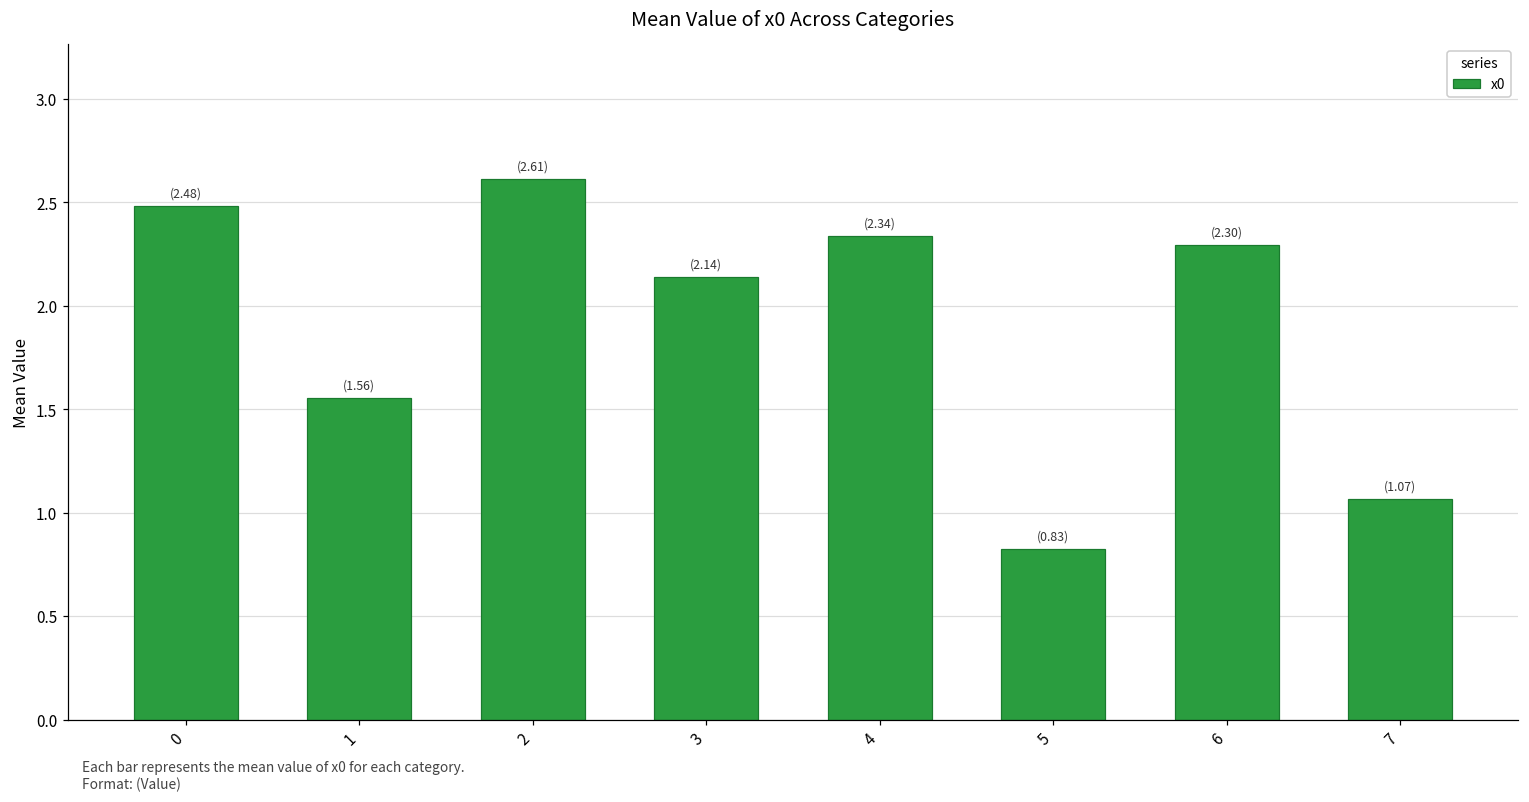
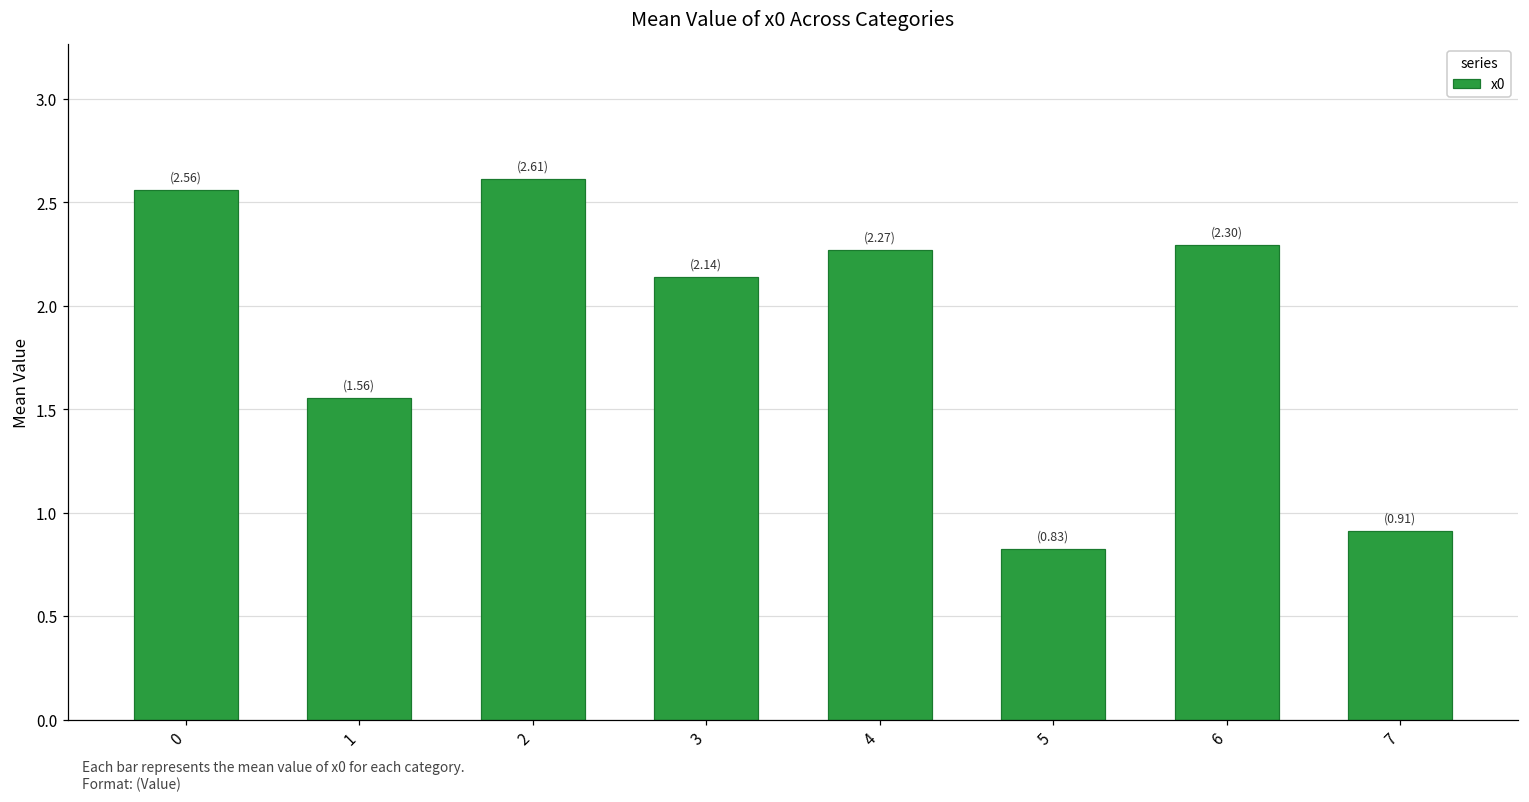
0: (2.48) -> (2.56)
4: (2.34) -> (2.27)
7: (1.07) -> (0.91)
